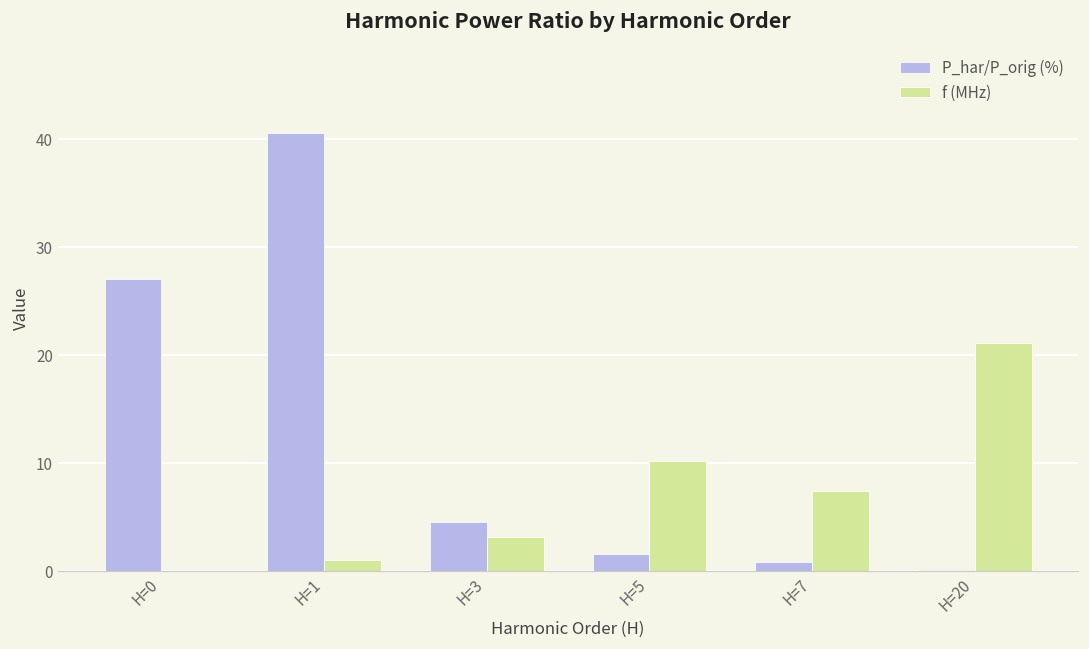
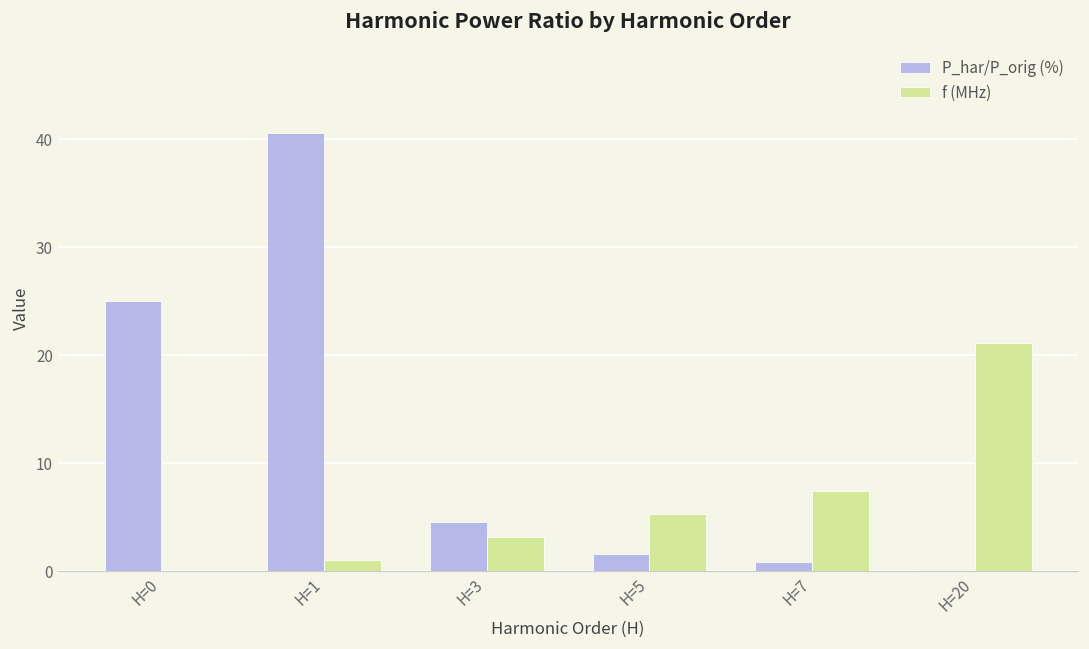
P_har/P_orig (%), H=0: 27 -> 25
f (MHz), H=5: 10 -> 5
